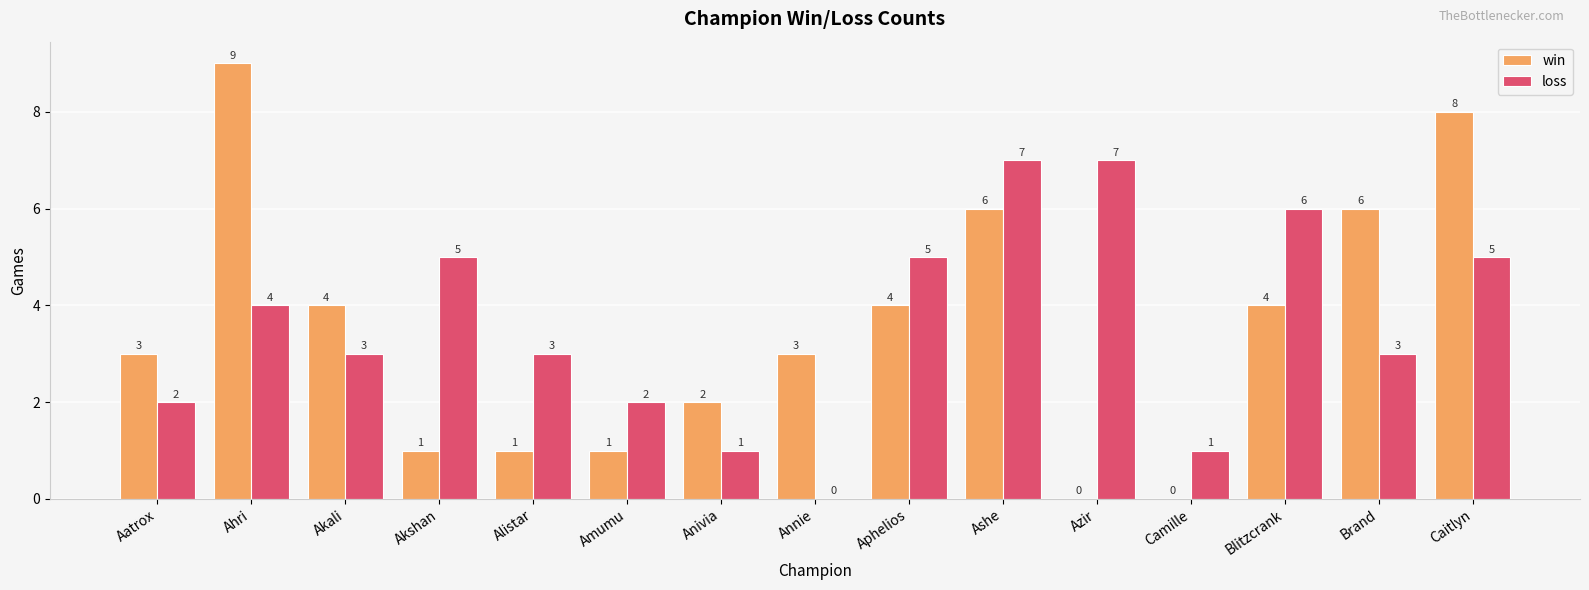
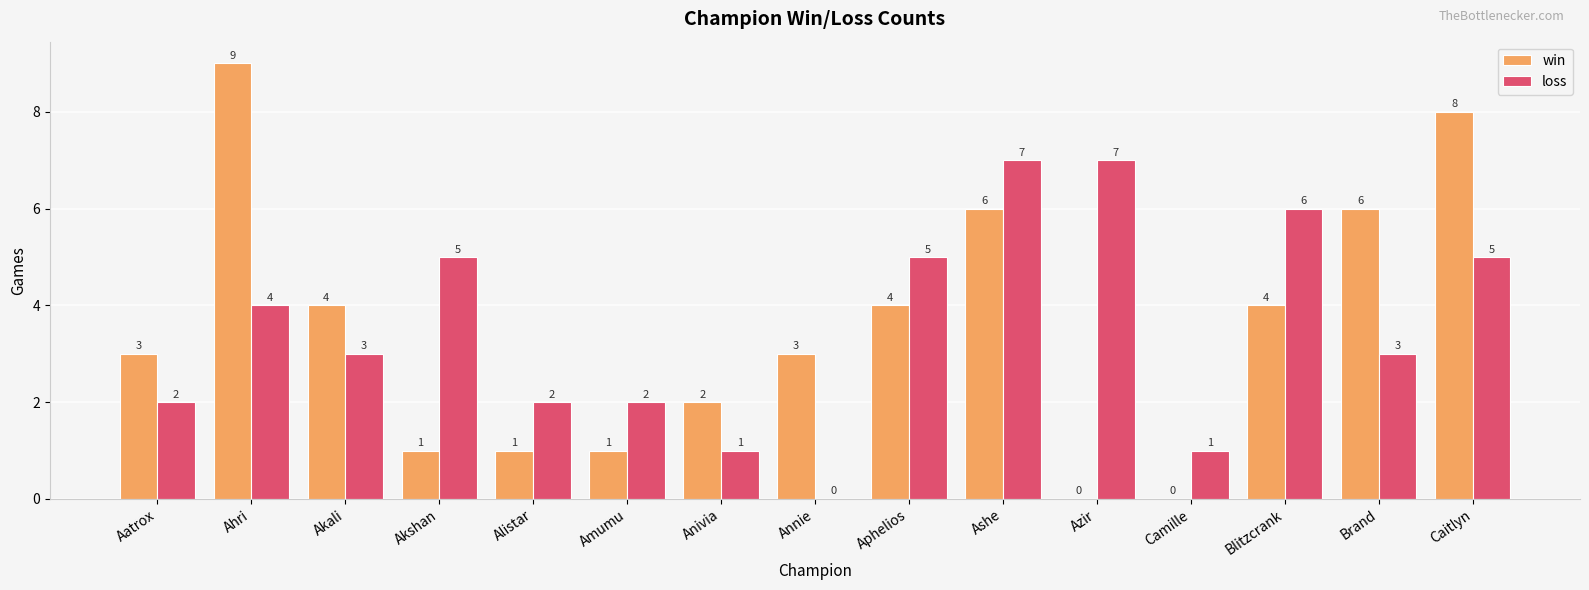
loss, Alistar: 3 -> 2
